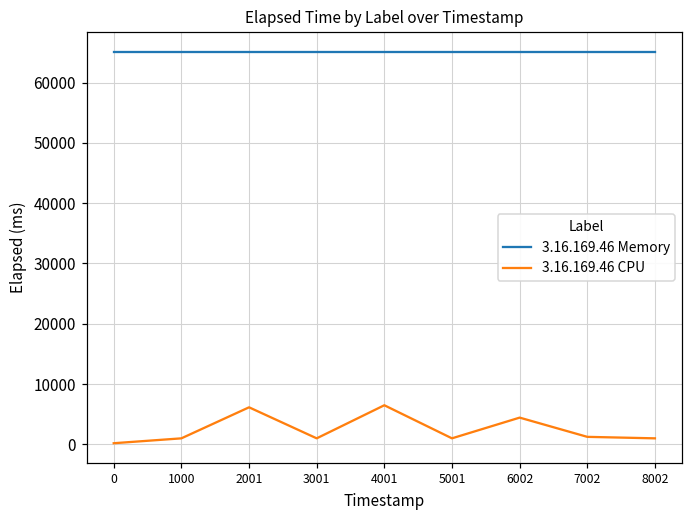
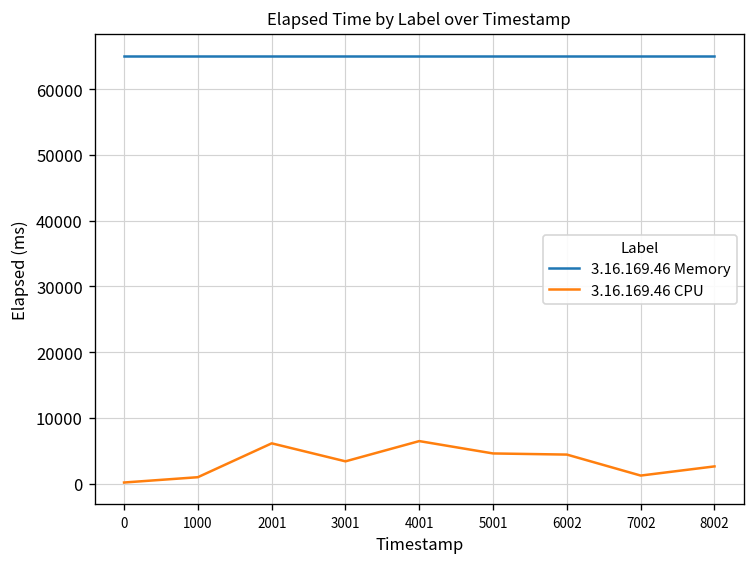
3.16.169.46 CPU, 3001: 1000 -> 3000
3.16.169.46 CPU, 5001: 1000 -> 5000
3.16.169.46 CPU, 8002: 1000 -> 3000
